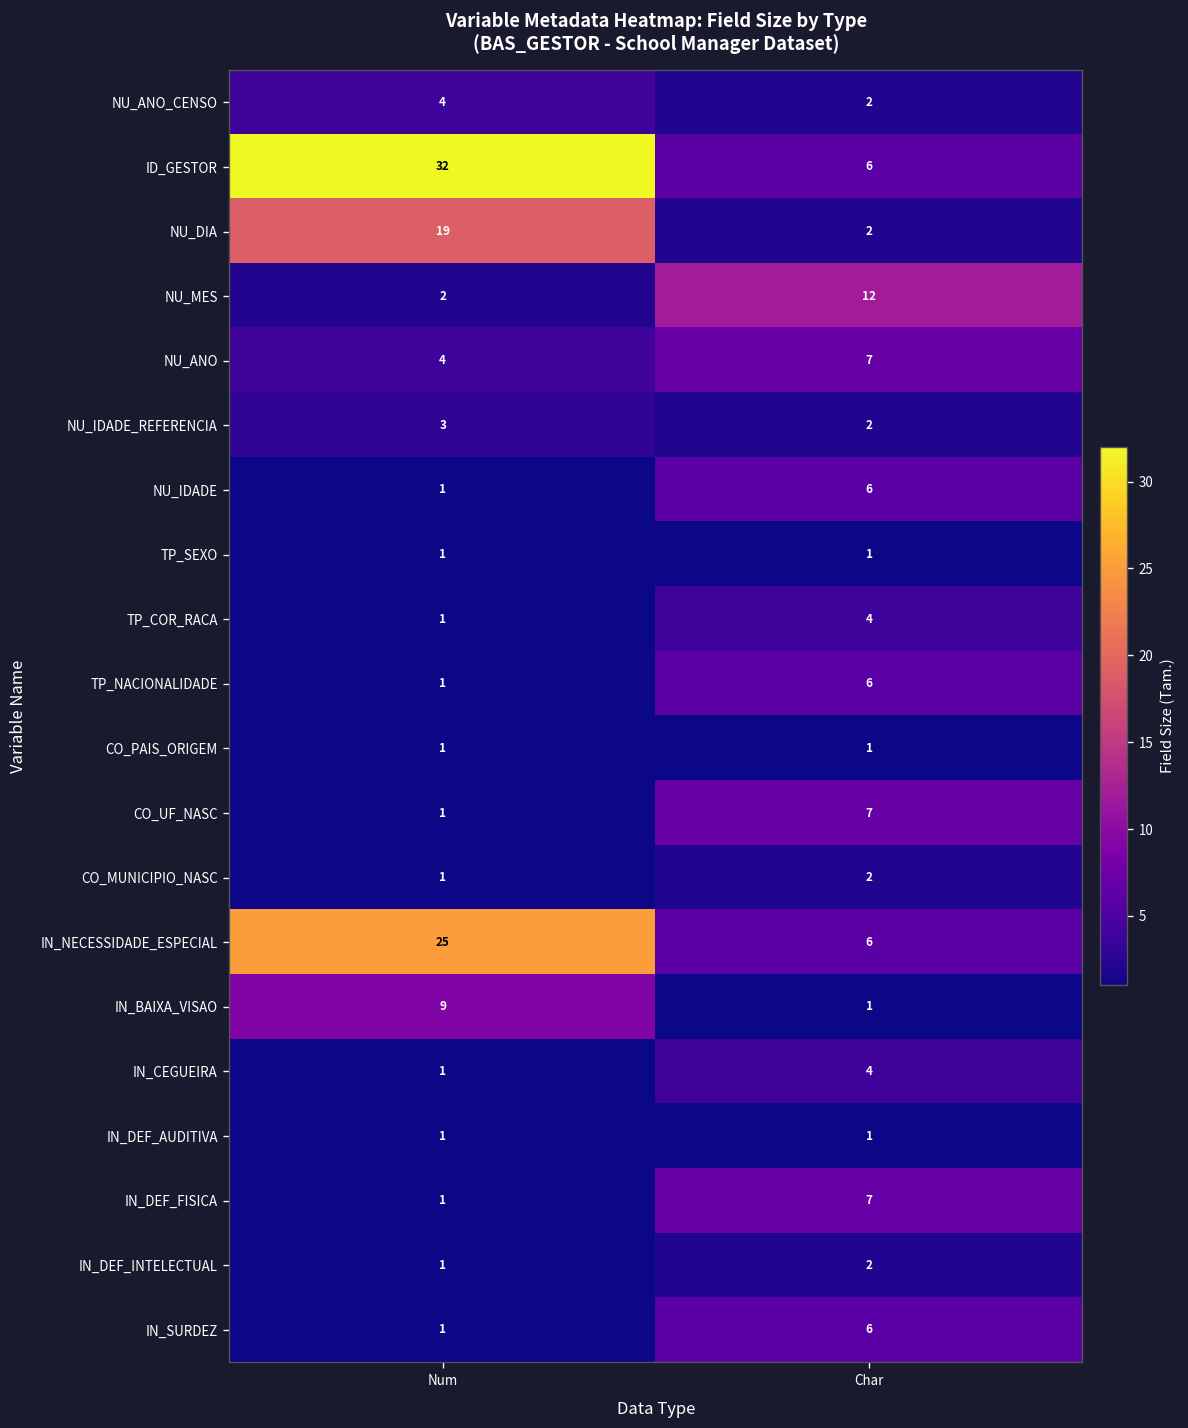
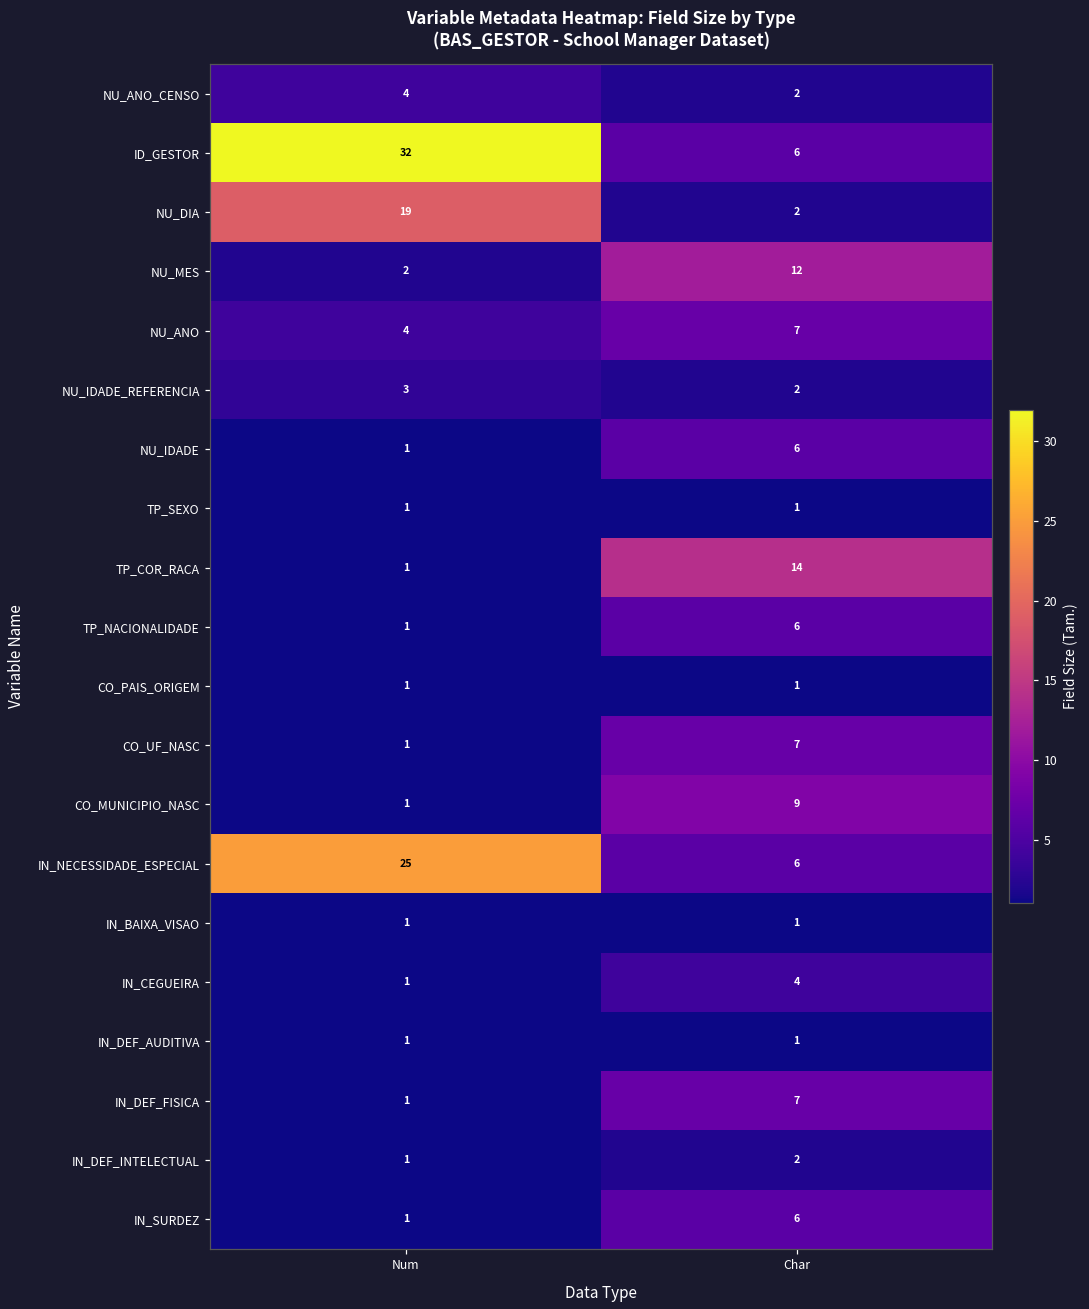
TP_COR_RACA, Char: 4 -> 14
CO_MUNICIPIO_NASC, Char: 2 -> 9
IN_BAIXA_VISAO, Num: 9 -> 1
